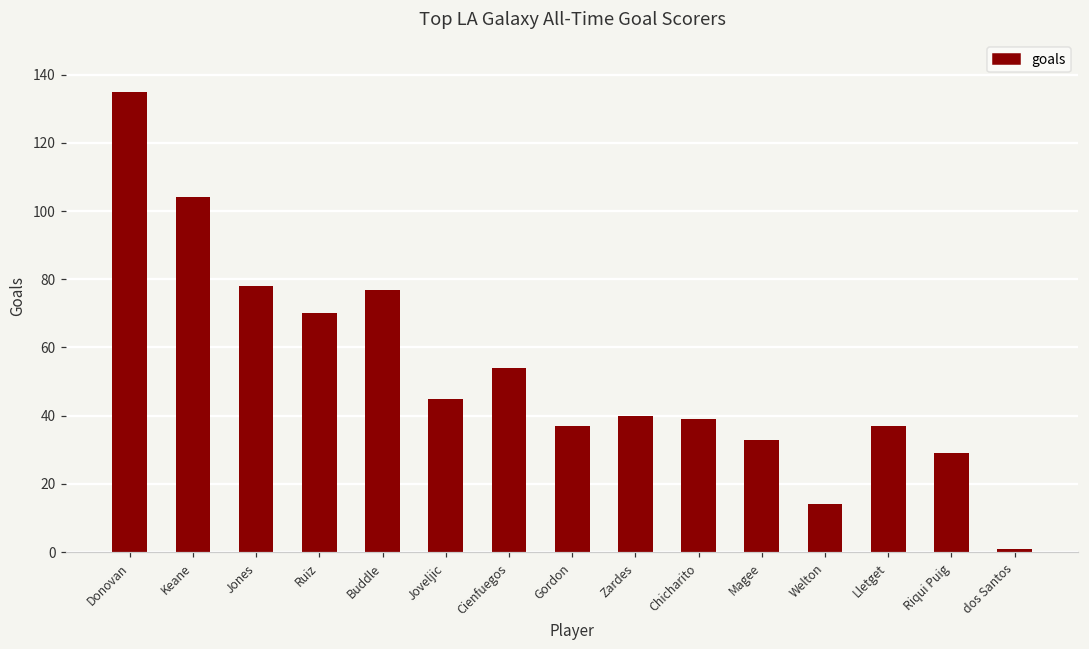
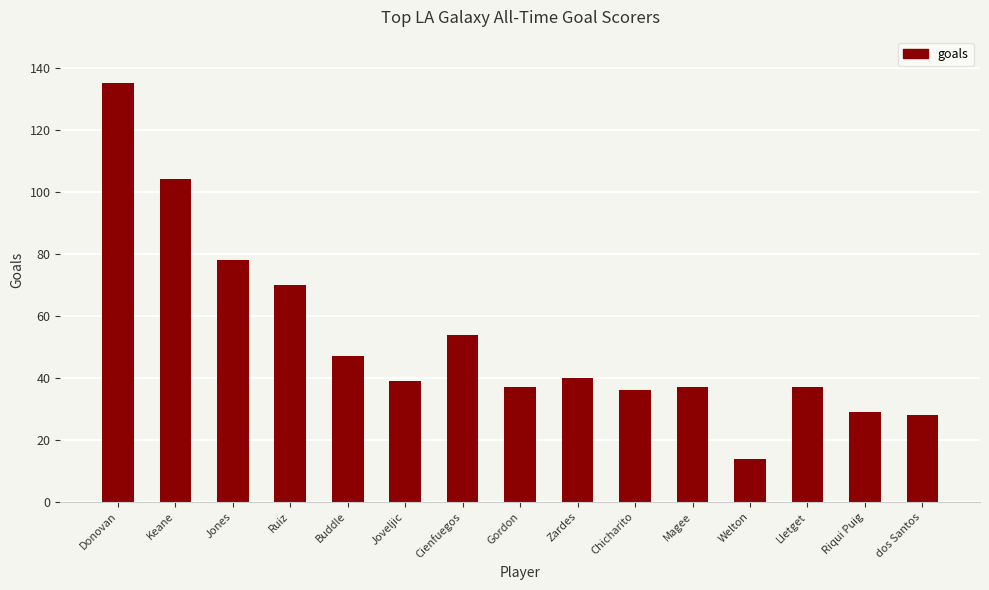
Buddle: 77 -> 47
Joveljic: 45 -> 39
Chicharito: 39 -> 36
Magee: 33 -> 37
dos Santos: 1 -> 28
